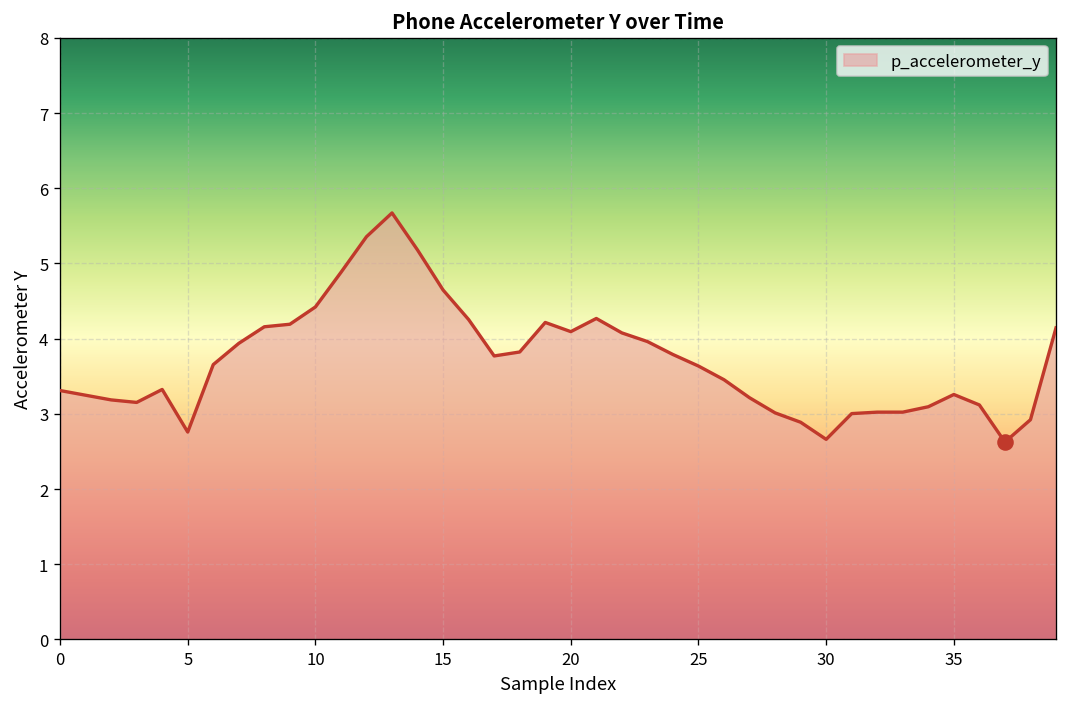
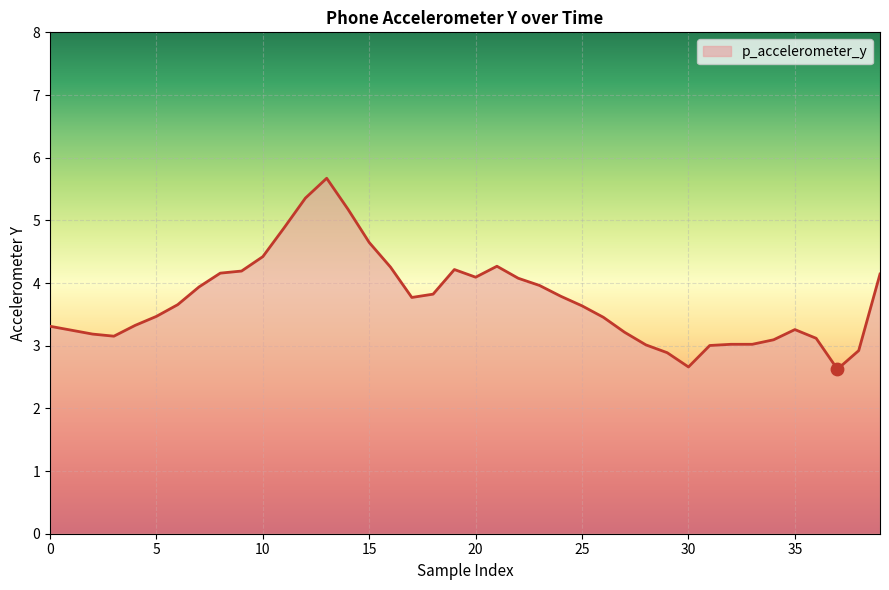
p_accelerometer_y, 5: 2.8 -> 3.5
